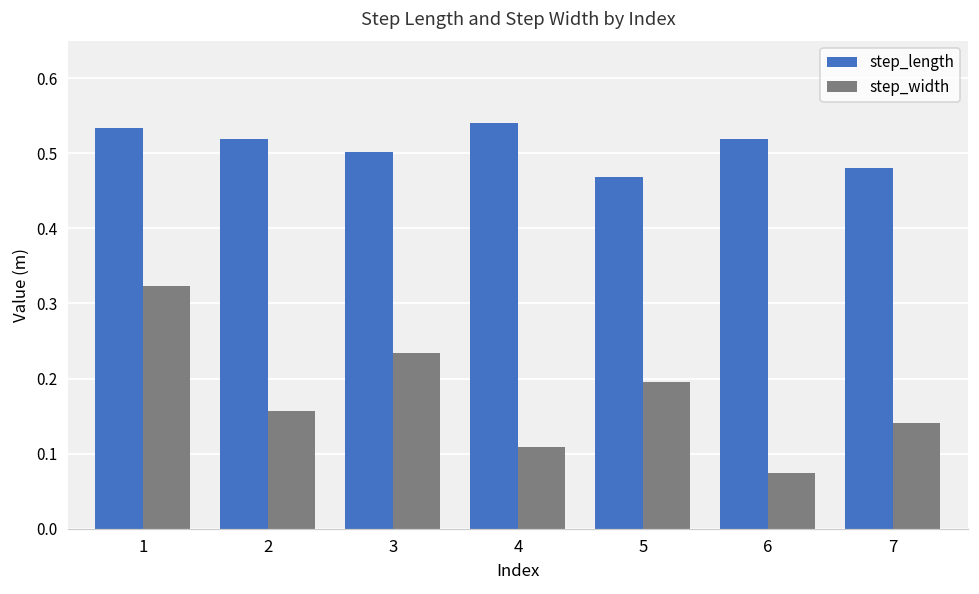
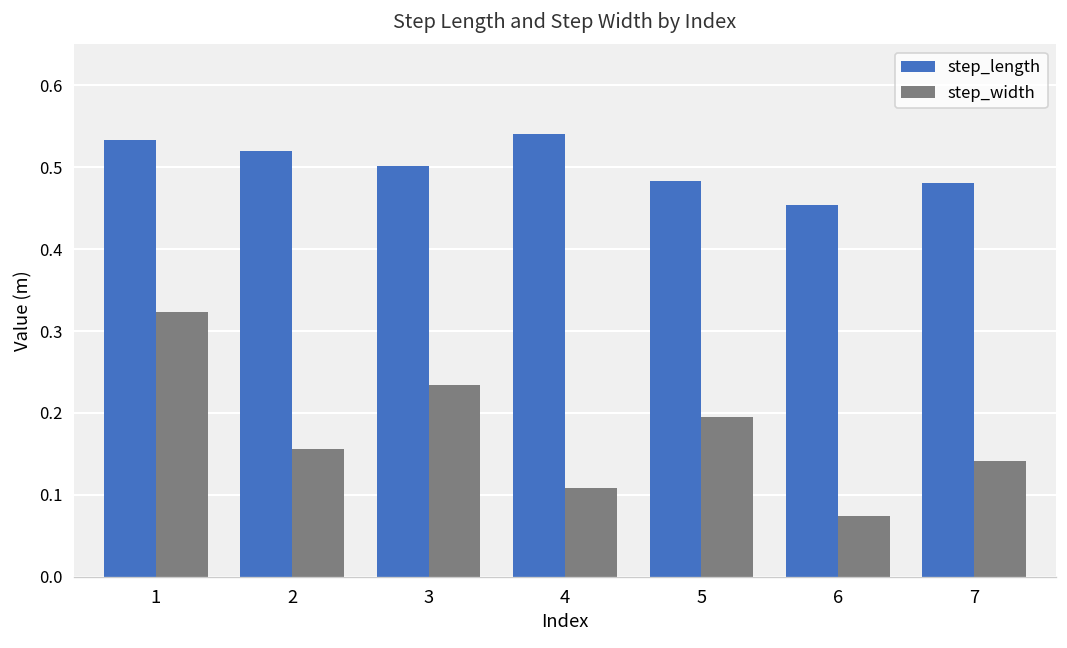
step_length, 5: 0.47 -> 0.48
step_length, 6: 0.52 -> 0.45
